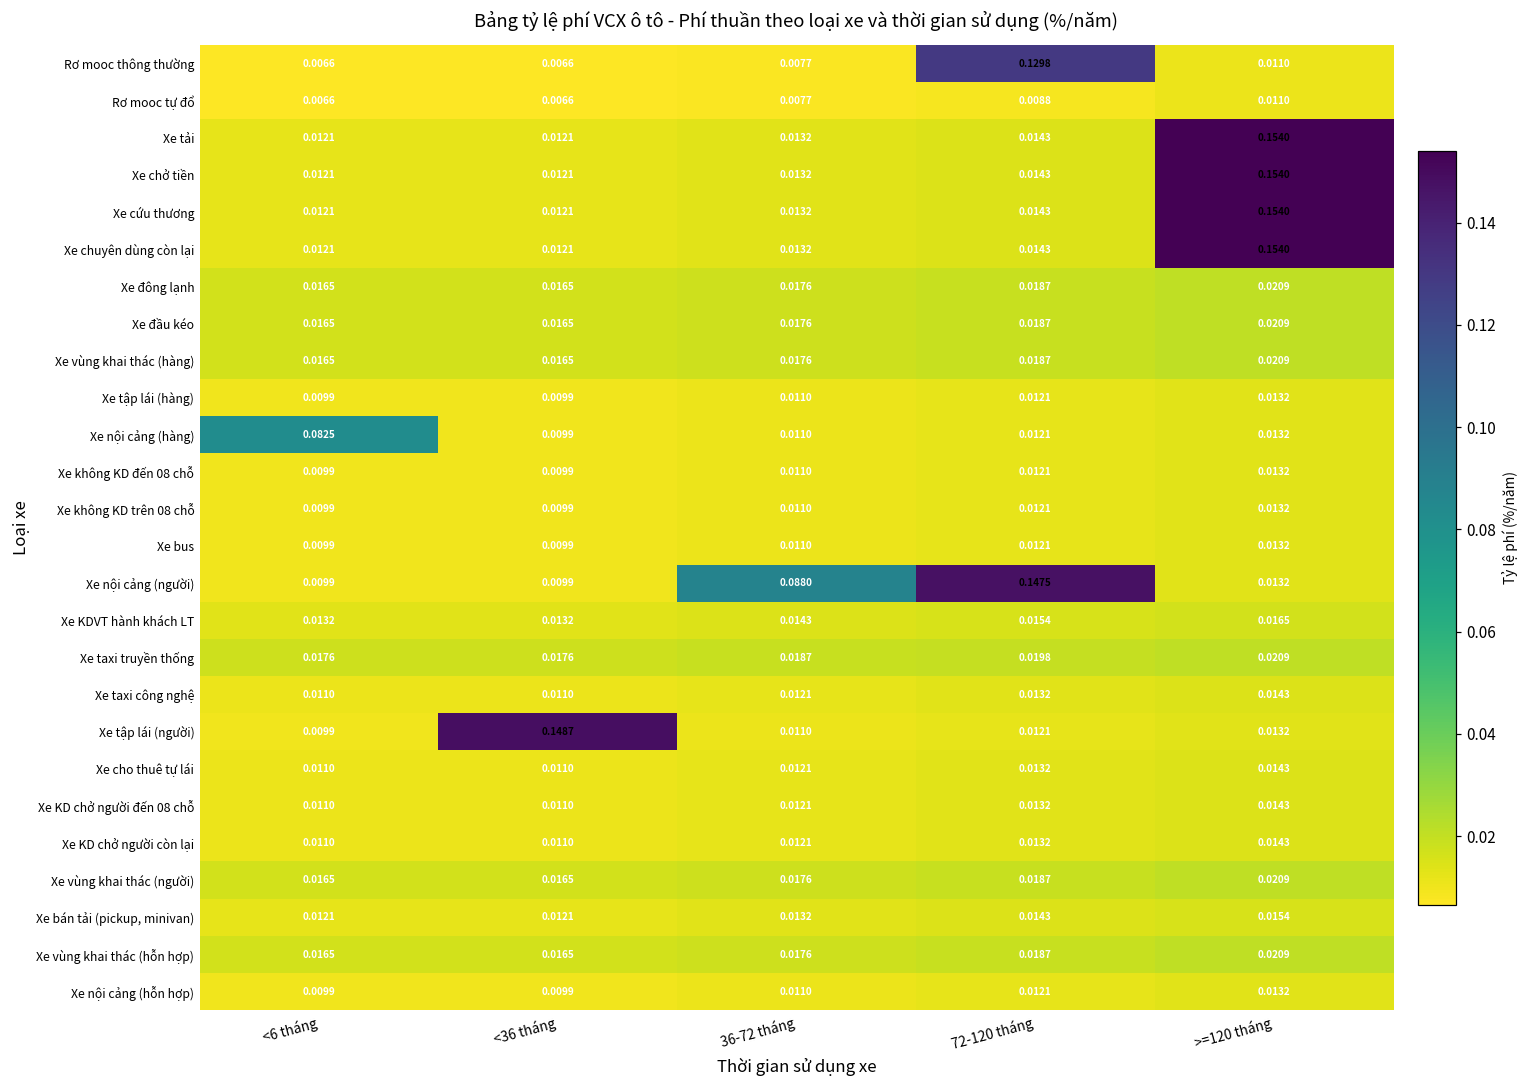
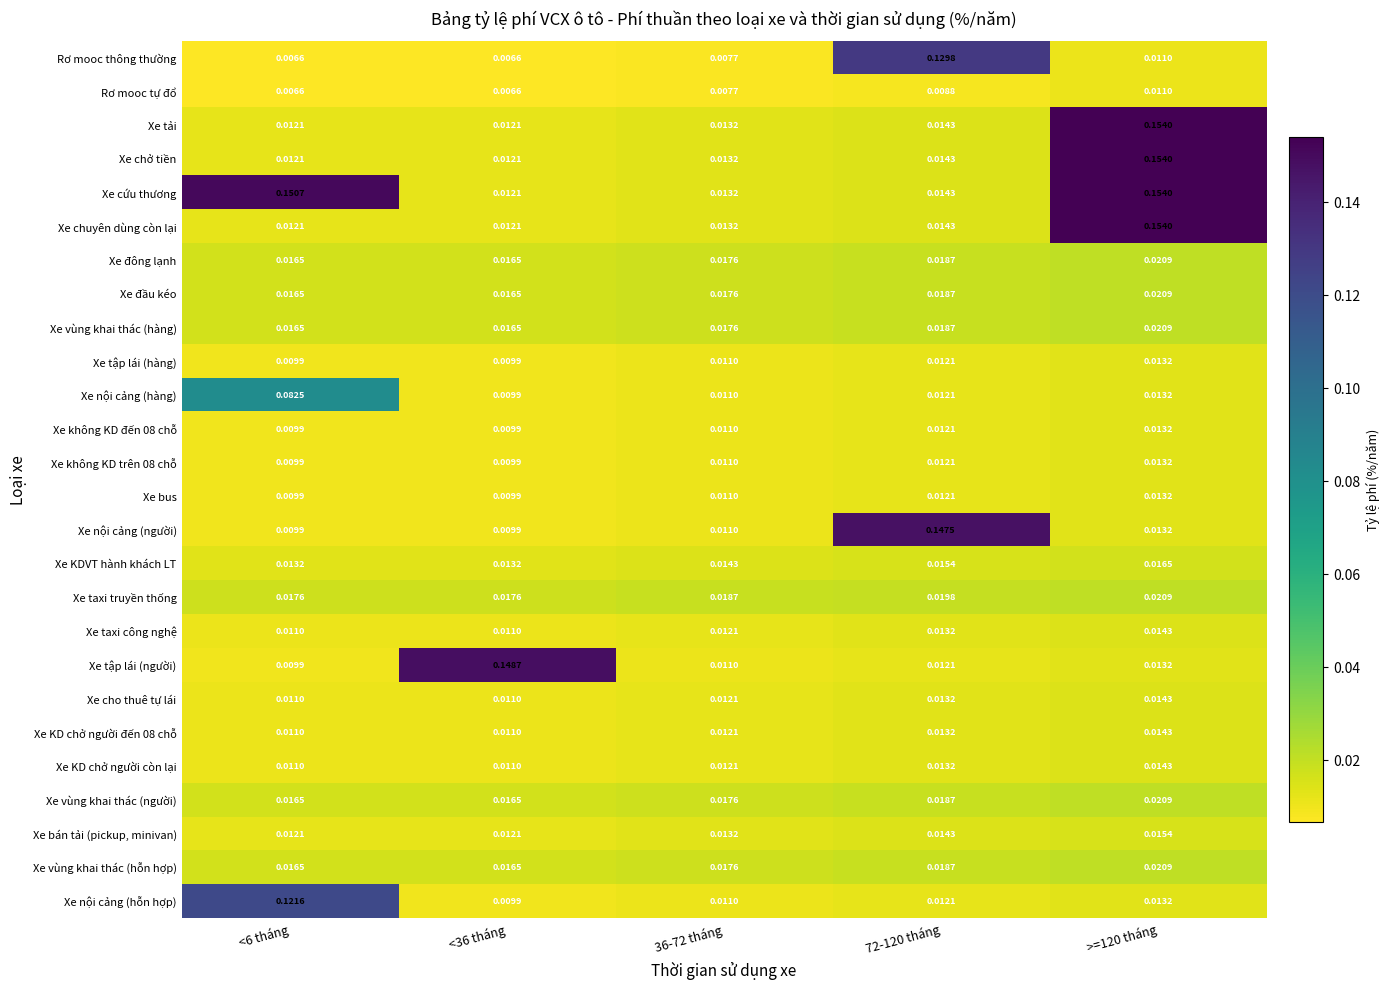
Xe cứu thương, <6 tháng: 0.0121 -> 0.1507
Xe nội cảng (người), 36-72 tháng: 0.0880 -> 0.0110
Xe nội cảng (hỗn hợp), <6 tháng: 0.0099 -> 0.1216
